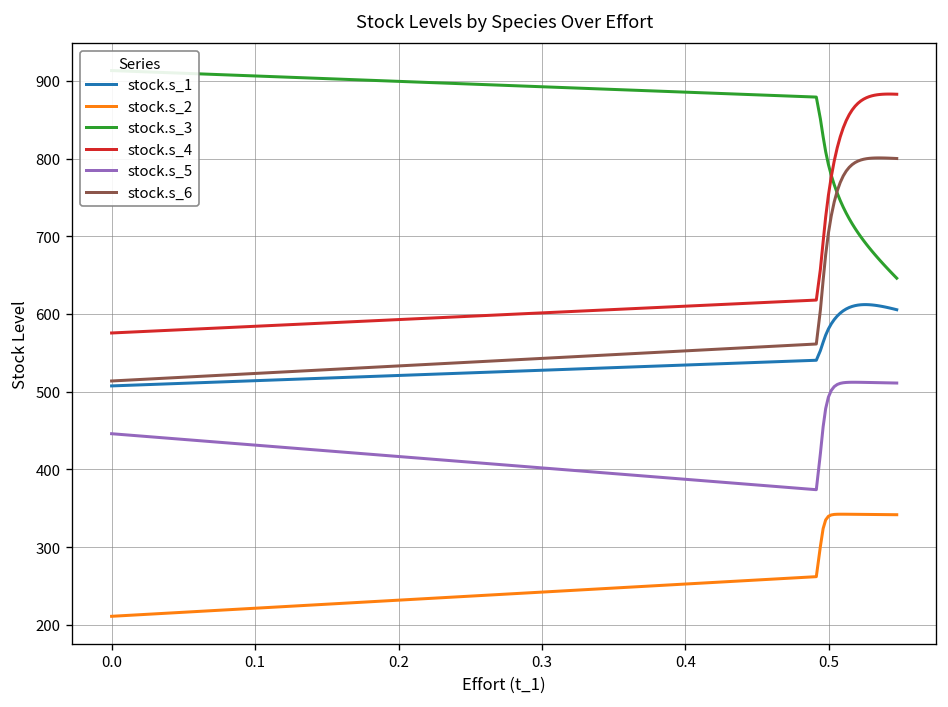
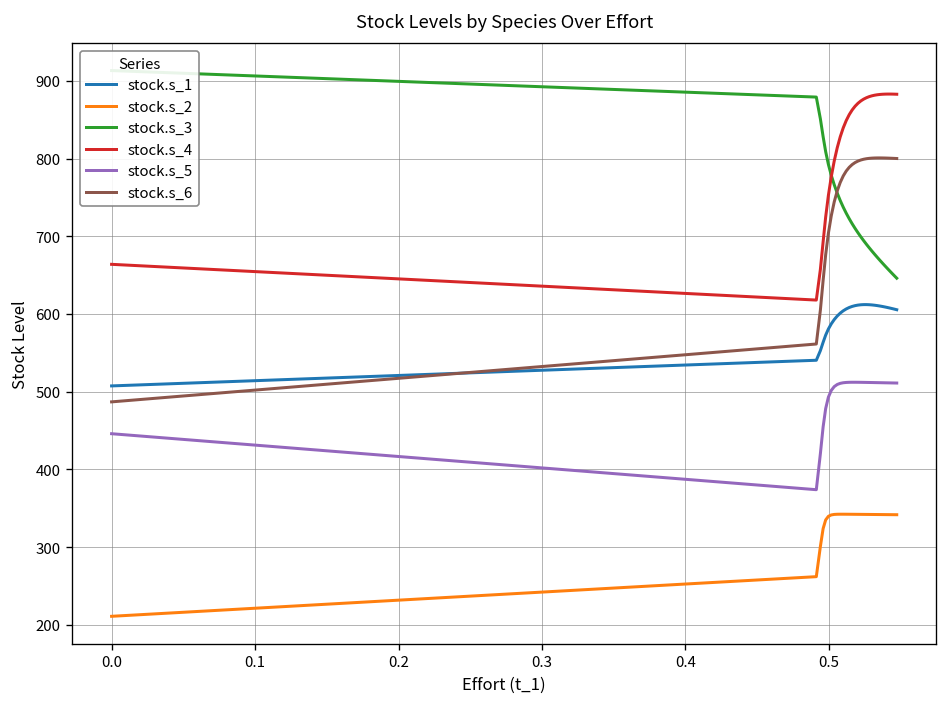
stock.s_4, 0.0: 580 -> 660
stock.s_6, 0.0: 510 -> 490
